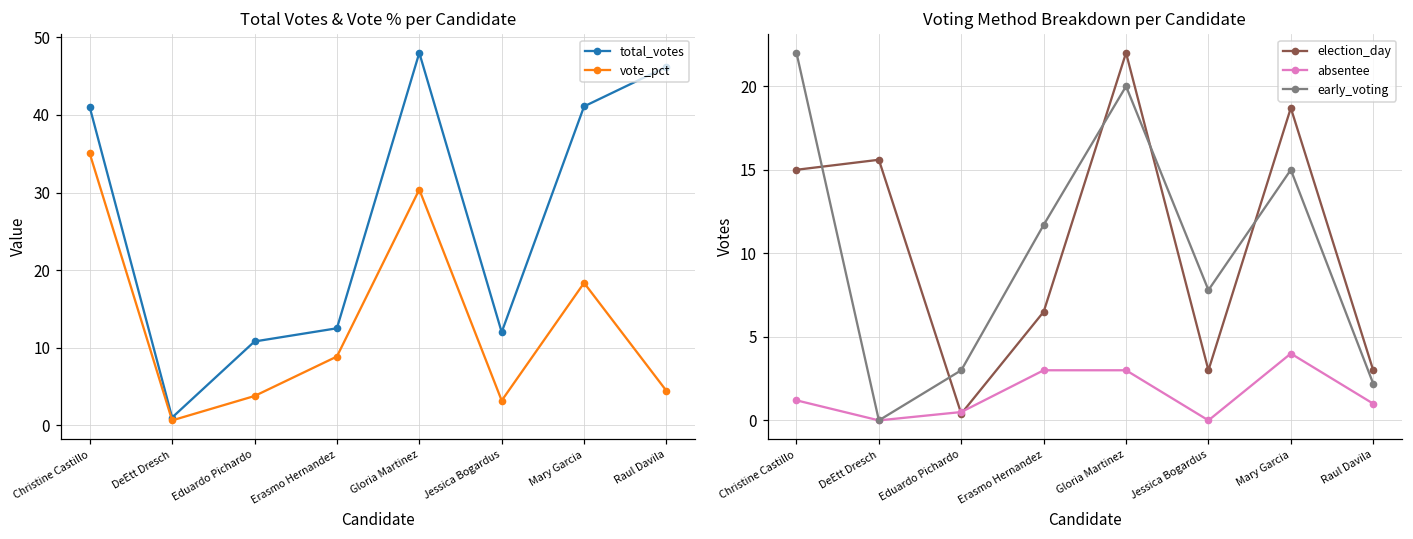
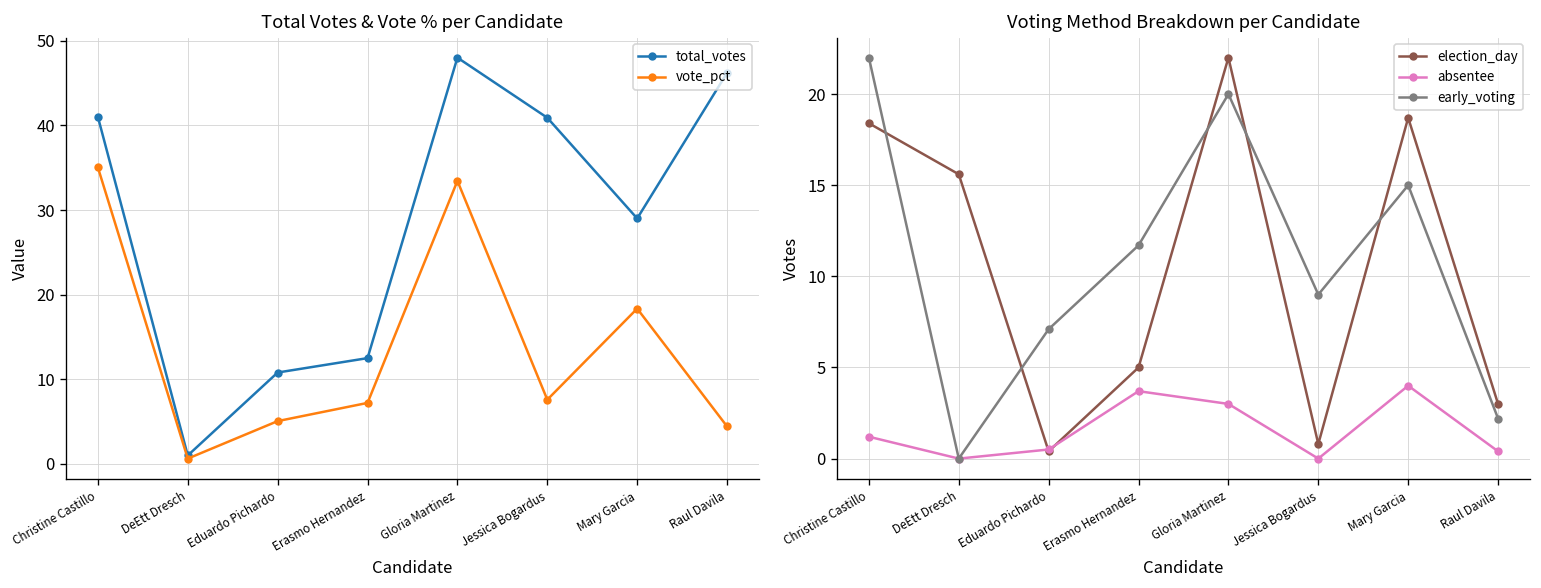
Total Votes & Vote % per Candidate, vote_pct, Eduardo Pichardo: 4 -> 5
Total Votes & Vote % per Candidate, vote_pct, Erasmo Hernandez: 9 -> 7
Total Votes & Vote % per Candidate, vote_pct, Gloria Martinez: 30 -> 33
Total Votes & Vote % per Candidate, total_votes, Jessica Bogardus: 12 -> 41
Total Votes & Vote % per Candidate, vote_pct, Jessica Bogardus: 3 -> 8
Total Votes & Vote % per Candidate, total_votes, Mary Garcia: 41 -> 29
Voting Method Breakdown per Candidate, election_day, Christine Castillo: 15.0 -> 18.4
Voting Method Breakdown per Candidate, early_voting, Eduardo Pichardo: 3.0 -> 7.1
Voting Method Breakdown per Candidate, election_day, Erasmo Hernandez: 6.5 -> 5.0
Voting Method Breakdown per Candidate, absentee, Erasmo Hernandez: 3.0 -> 3.7
Voting Method Breakdown per Candidate, election_day, Jessica Bogardus: 3.0 -> 0.8
Voting Method Breakdown per Candidate, early_voting, Jessica Bogardus: 7.8 -> 9.0
Voting Method Breakdown per Candidate, absentee, Raul Davila: 1.0 -> 0.4
